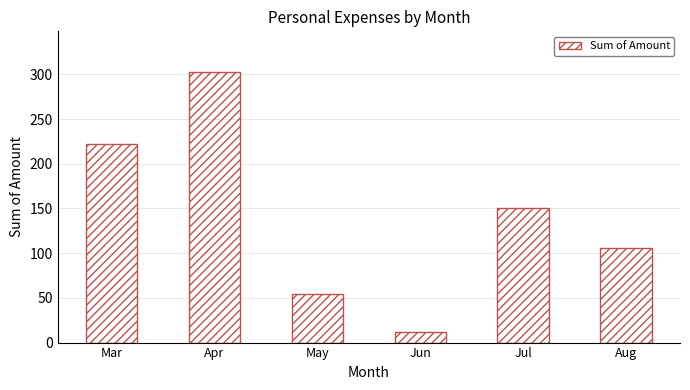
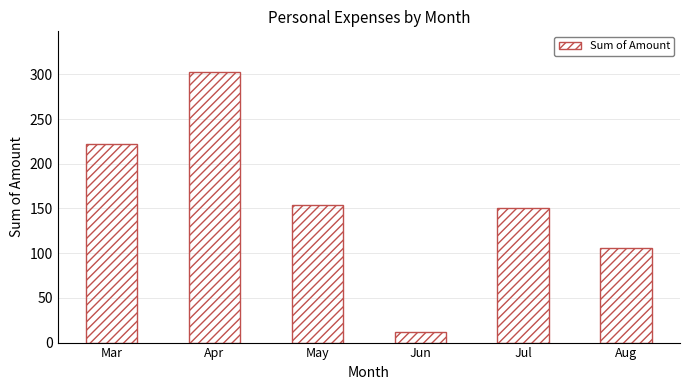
May: 50 -> 150
